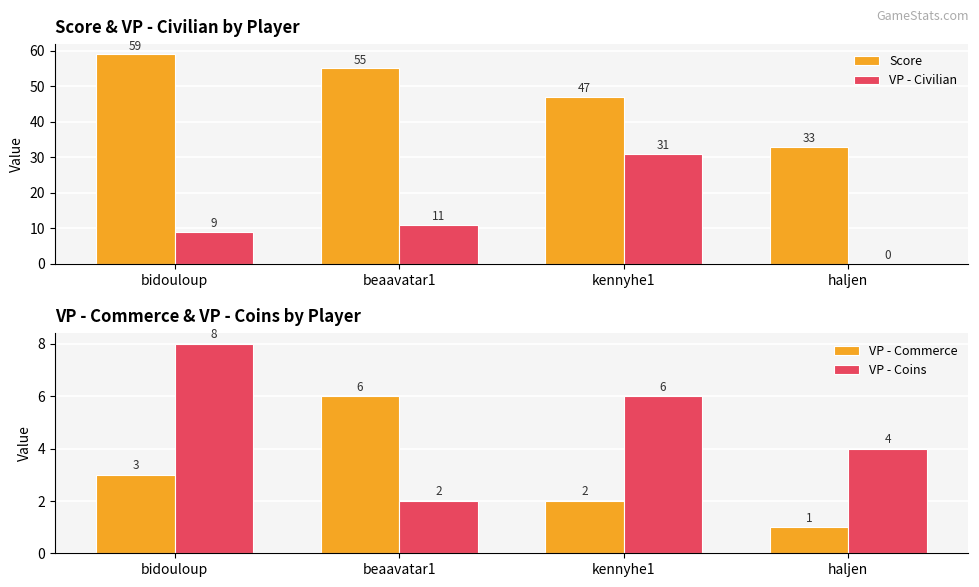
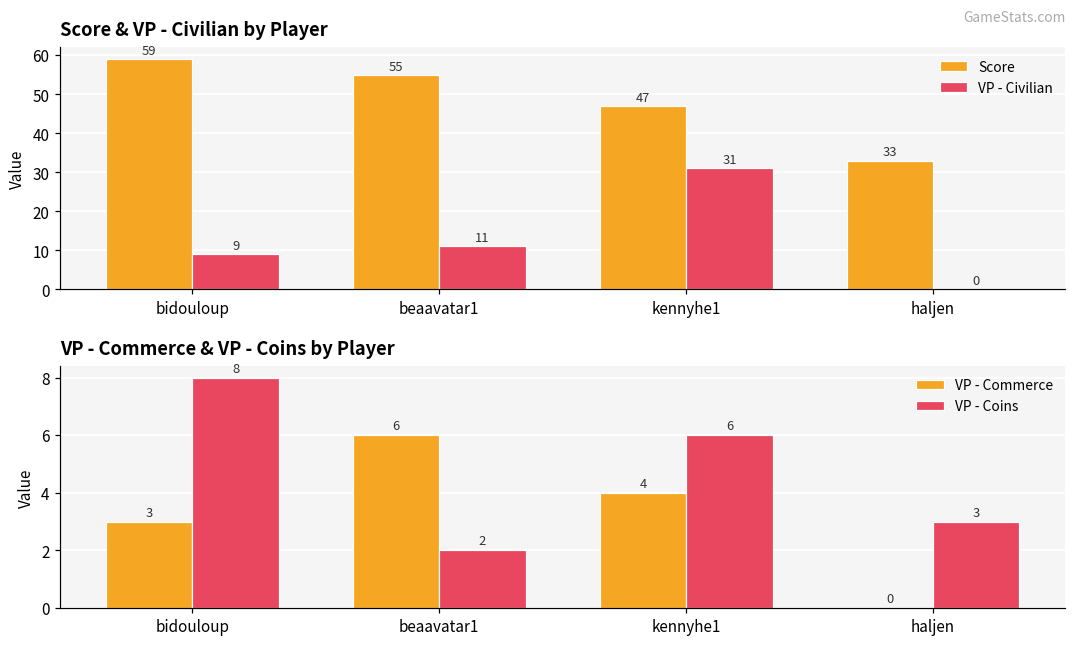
VP - Commerce & VP - Coins by Player, VP - Commerce, kennyhe1: 2 -> 4
VP - Commerce & VP - Coins by Player, VP - Commerce, haljen: 1 -> 0
VP - Commerce & VP - Coins by Player, VP - Coins, haljen: 4 -> 3
